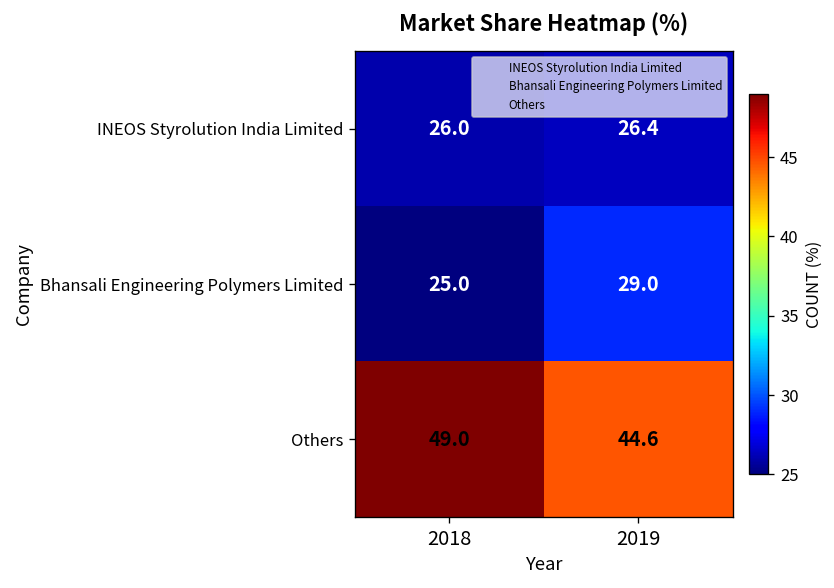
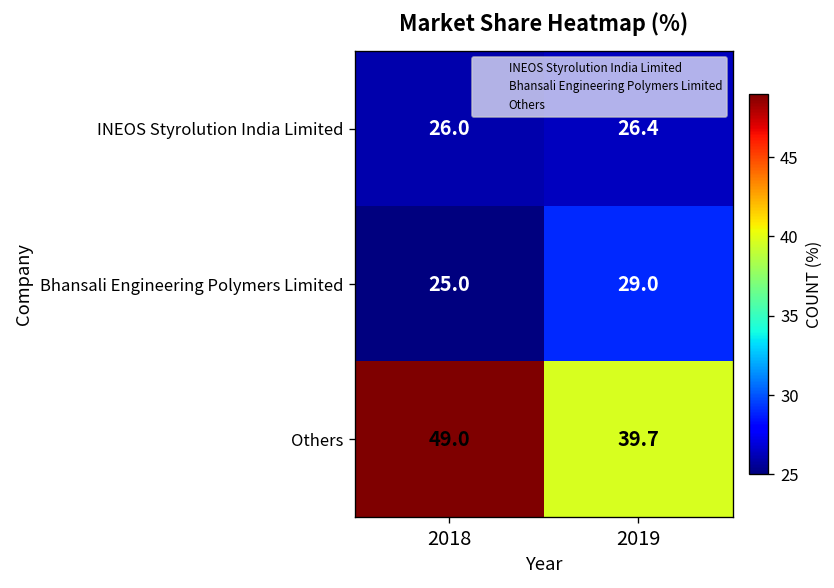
Others, 2019: 44.6 -> 39.7
